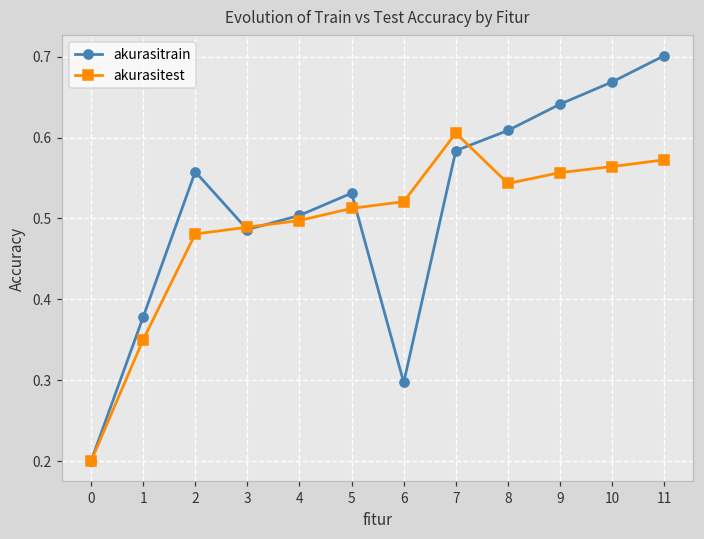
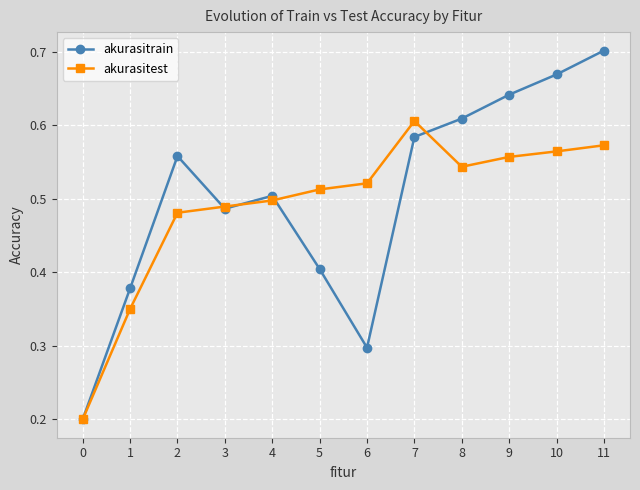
akurasitrain, 5: 0.53 -> 0.40
